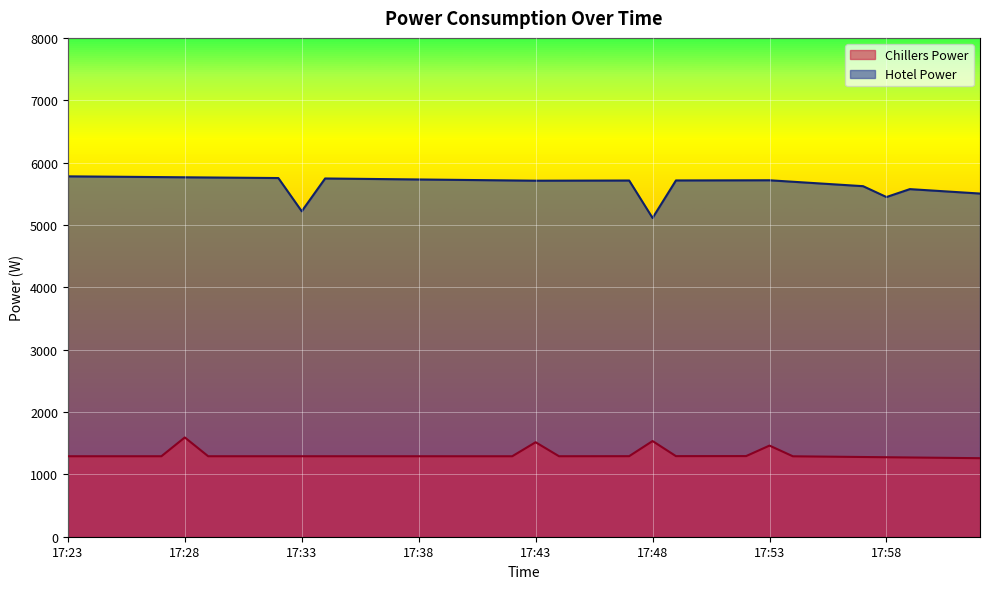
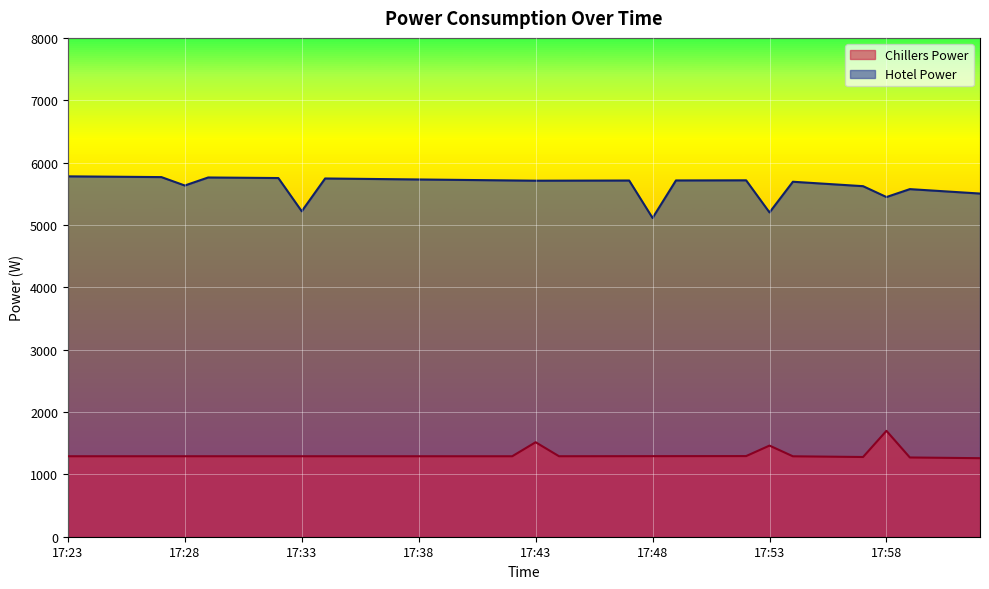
Chillers Power, 17:28: 1600 -> 1300
Hotel Power, 17:28: 5800 -> 5600
Chillers Power, 17:48: 1500 -> 1300
Hotel Power, 17:53: 5700 -> 5200
Chillers Power, 17:58: 1300 -> 1700
